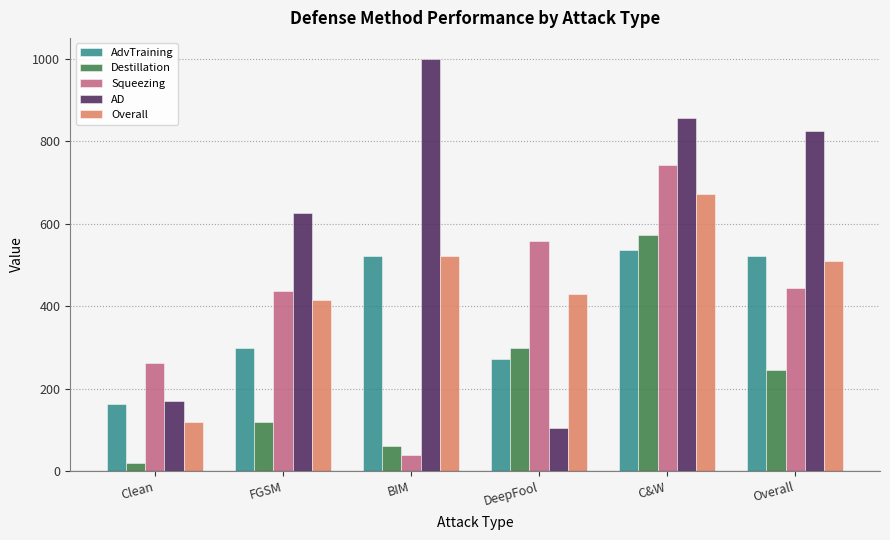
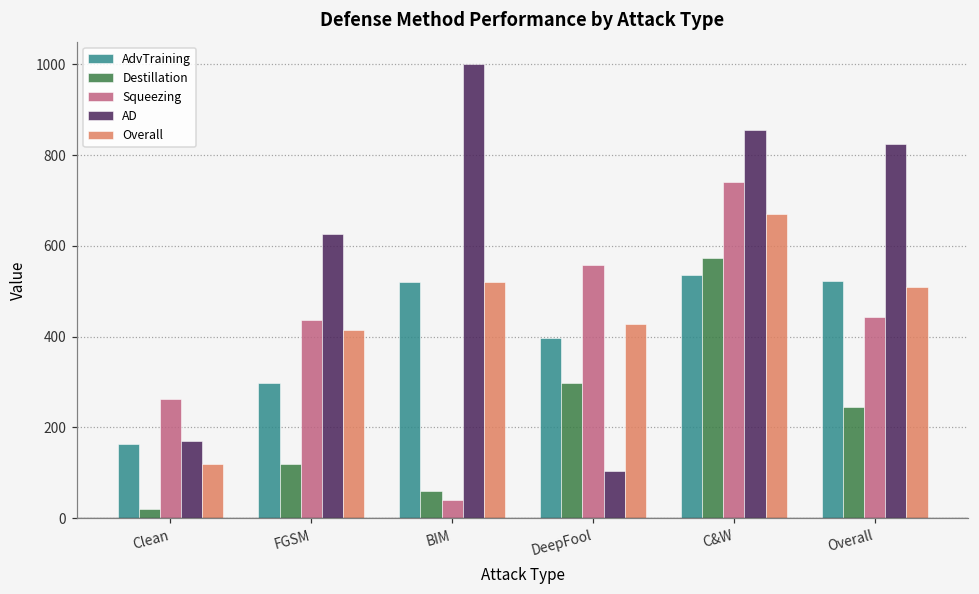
AdvTraining, DeepFool: 270 -> 400
